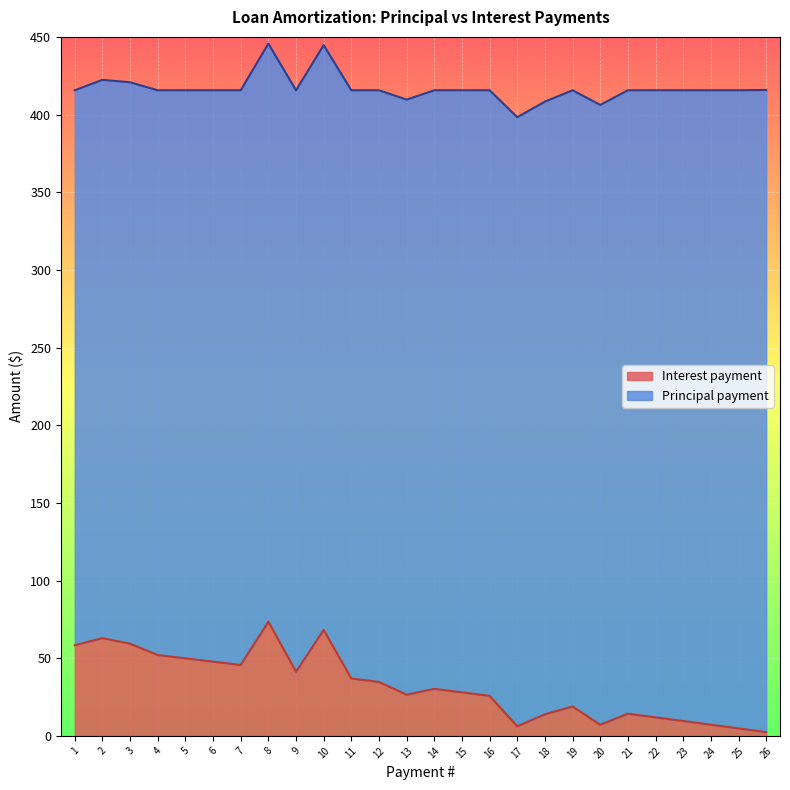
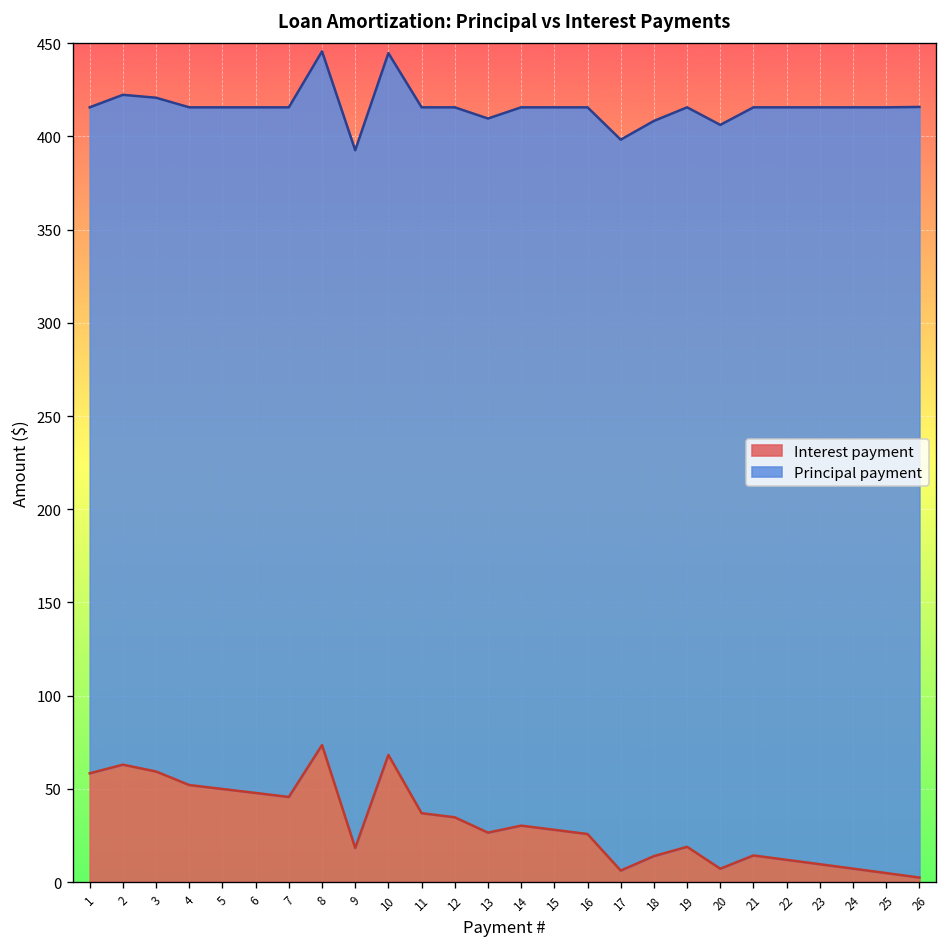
Interest payment, 9: 41 -> 18
